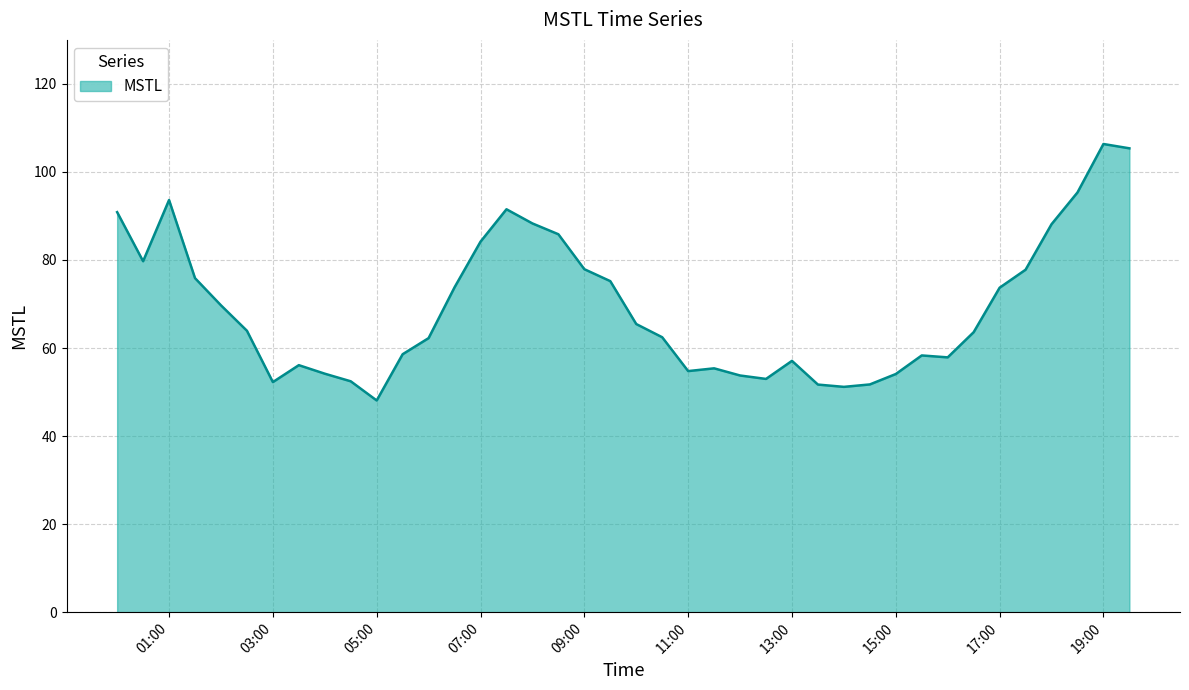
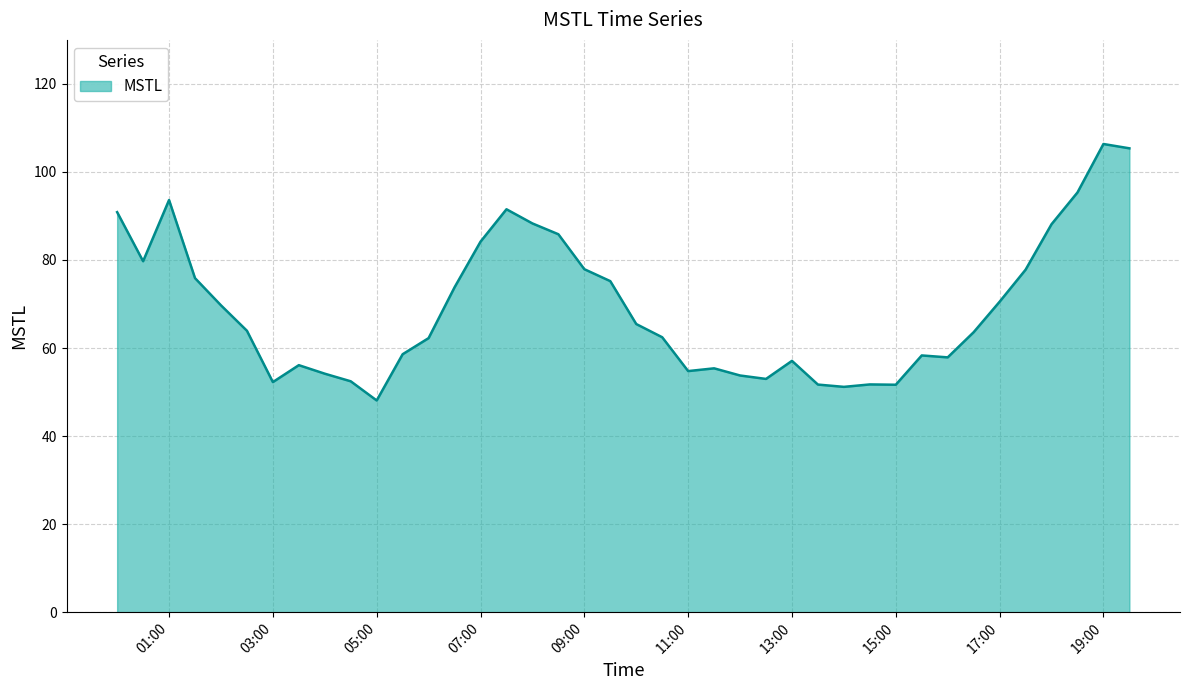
15:00: 54 -> 52
17:00: 74 -> 71
